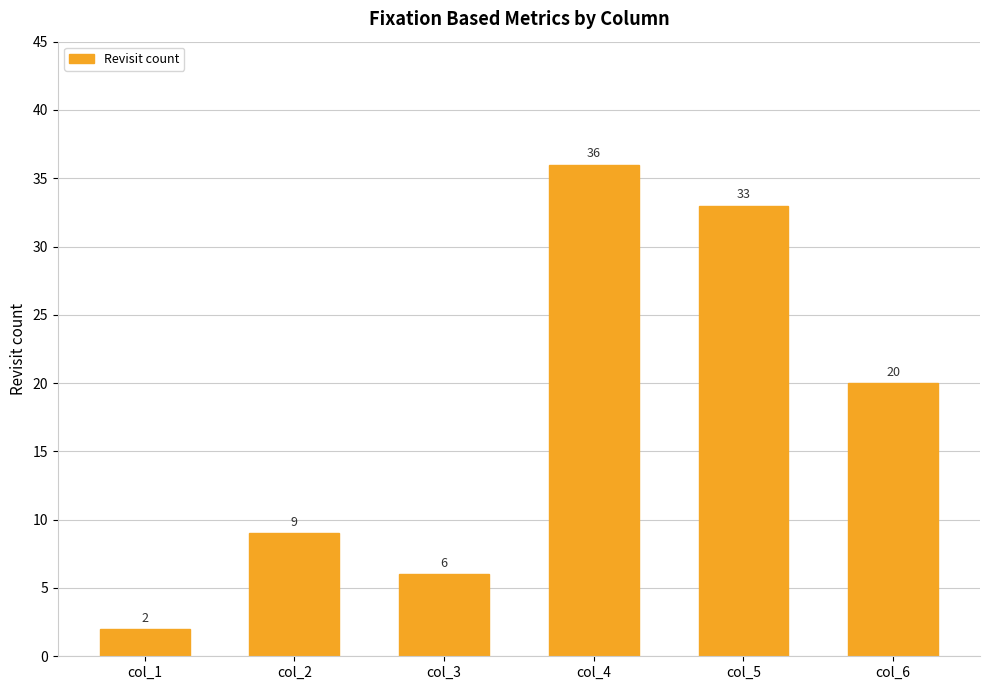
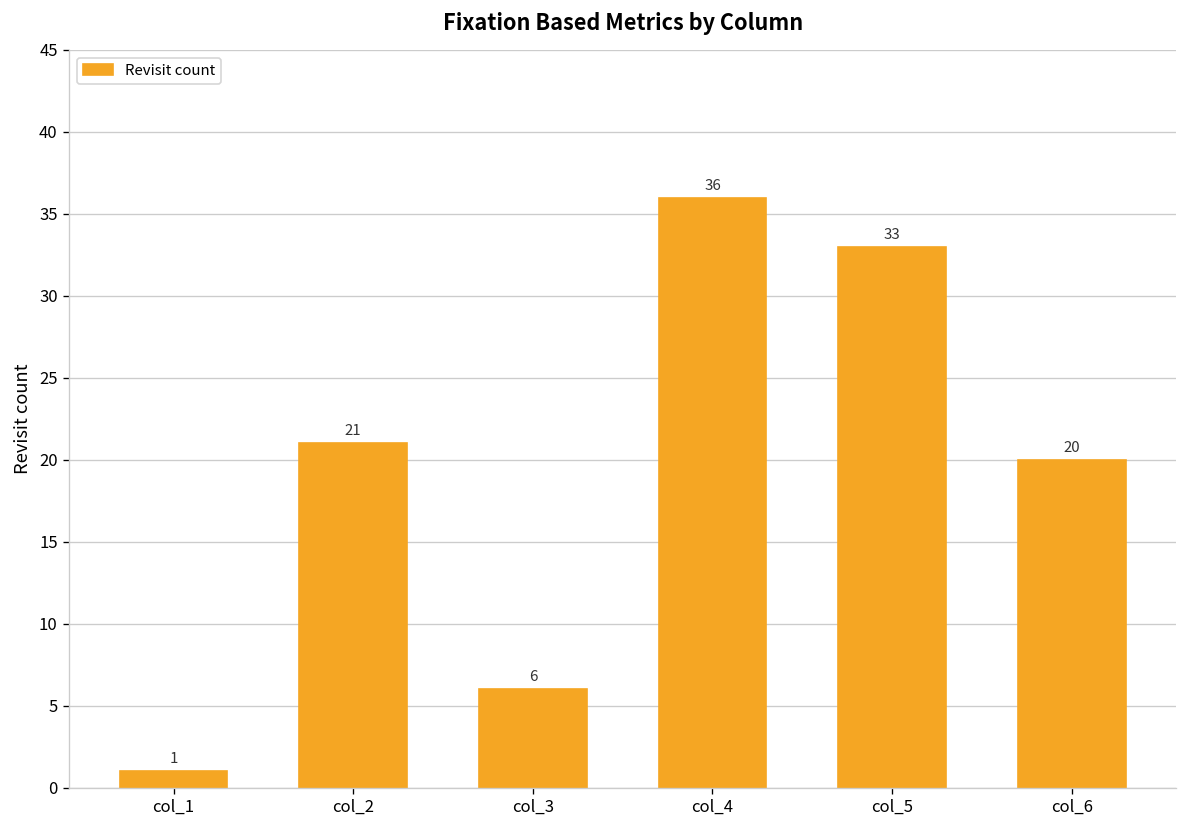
col_1: 2 -> 1
col_2: 9 -> 21
